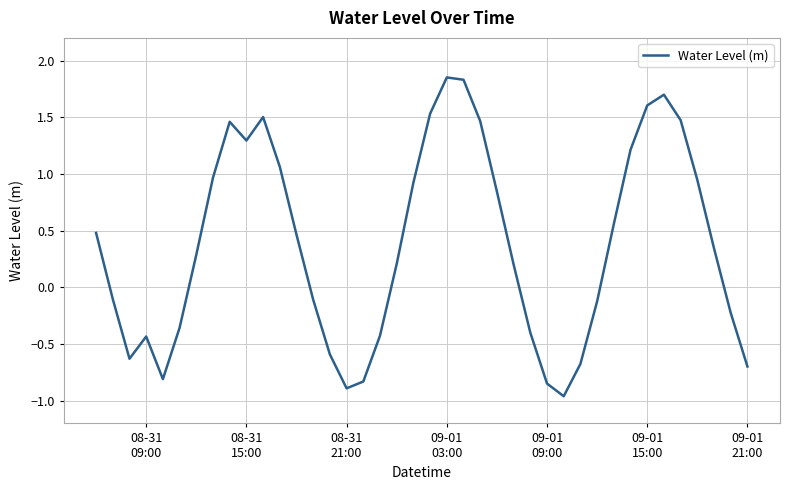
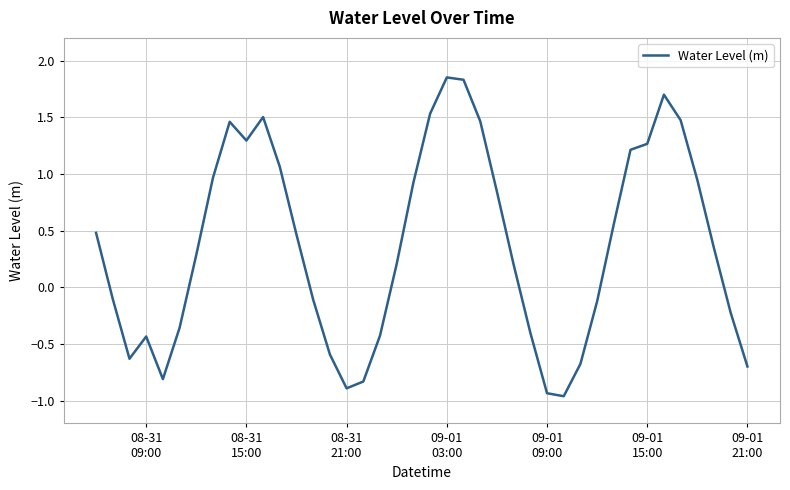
09-01 09:00: -0.85 -> -0.93
09-01 15:00: 1.60 -> 1.27
